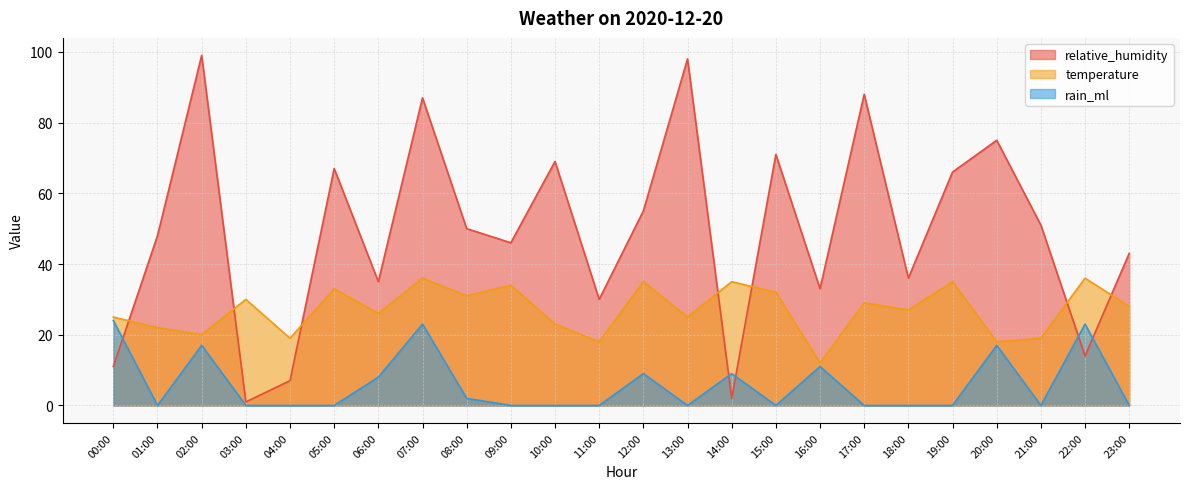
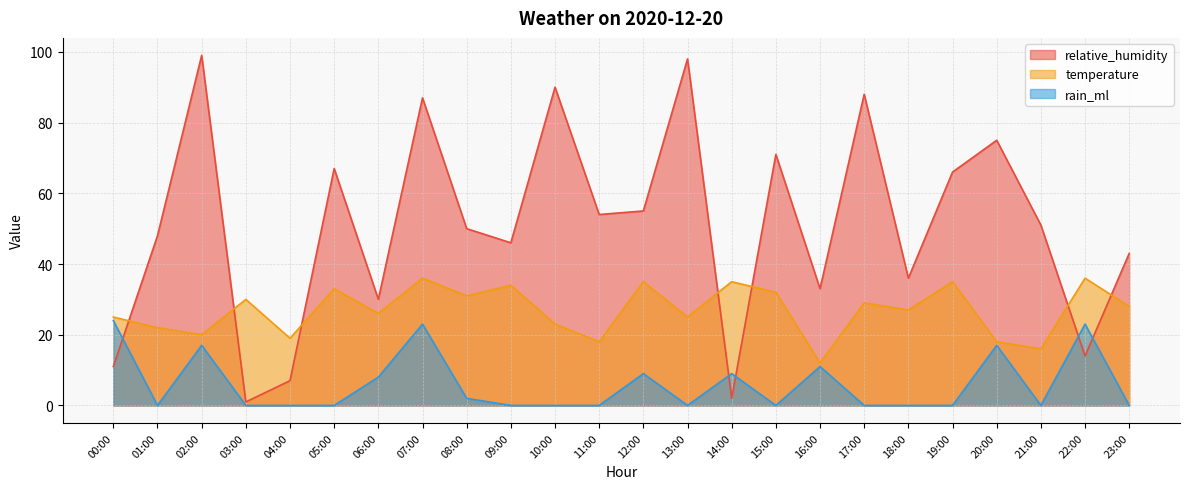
relative_humidity, 06:00: 35 -> 30
relative_humidity, 10:00: 69 -> 90
relative_humidity, 11:00: 30 -> 54
temperature, 21:00: 19 -> 16
